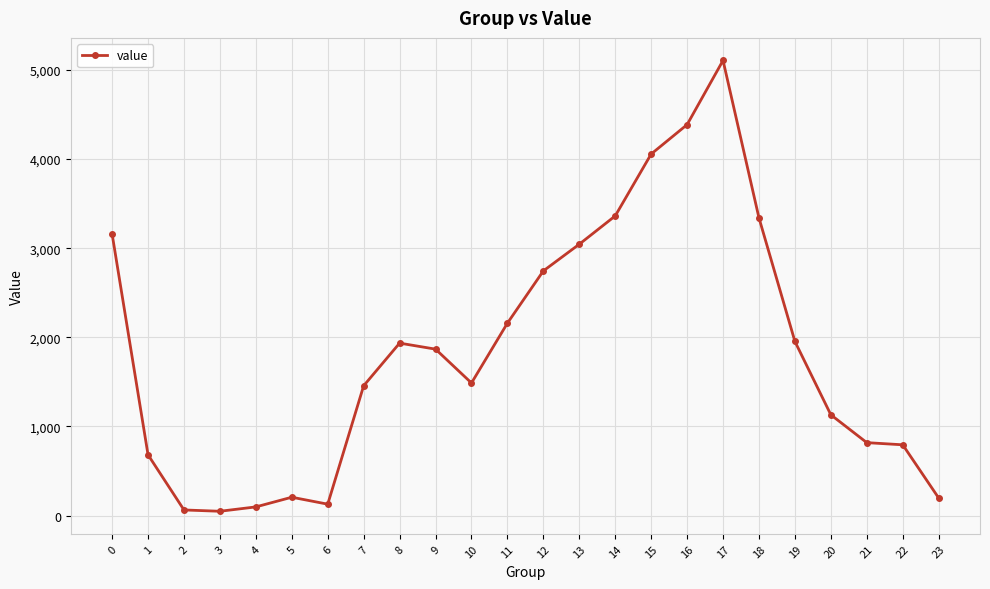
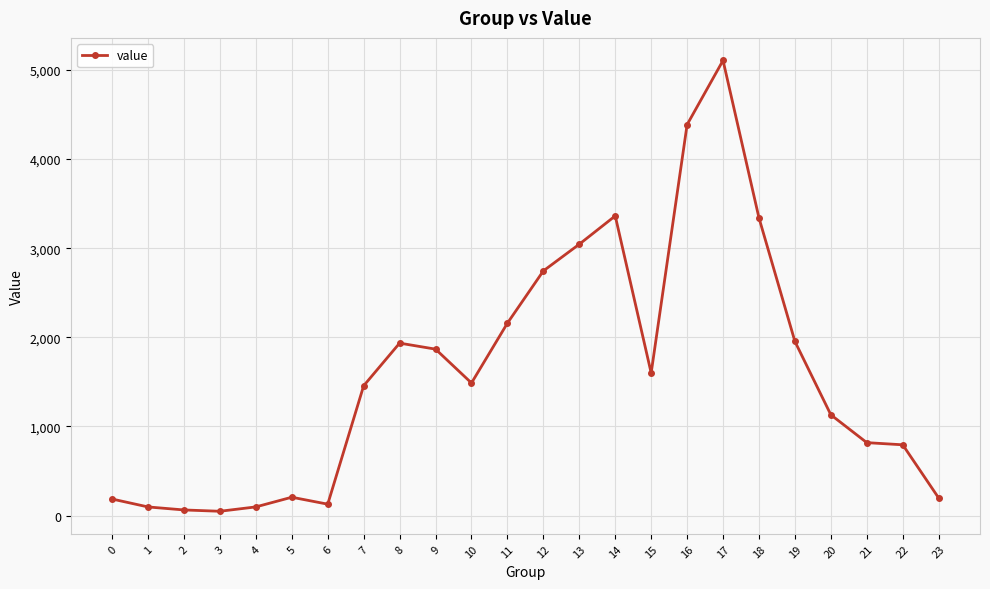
0: 3,200 -> 200
1: 700 -> 100
15: 4,100 -> 1,600
